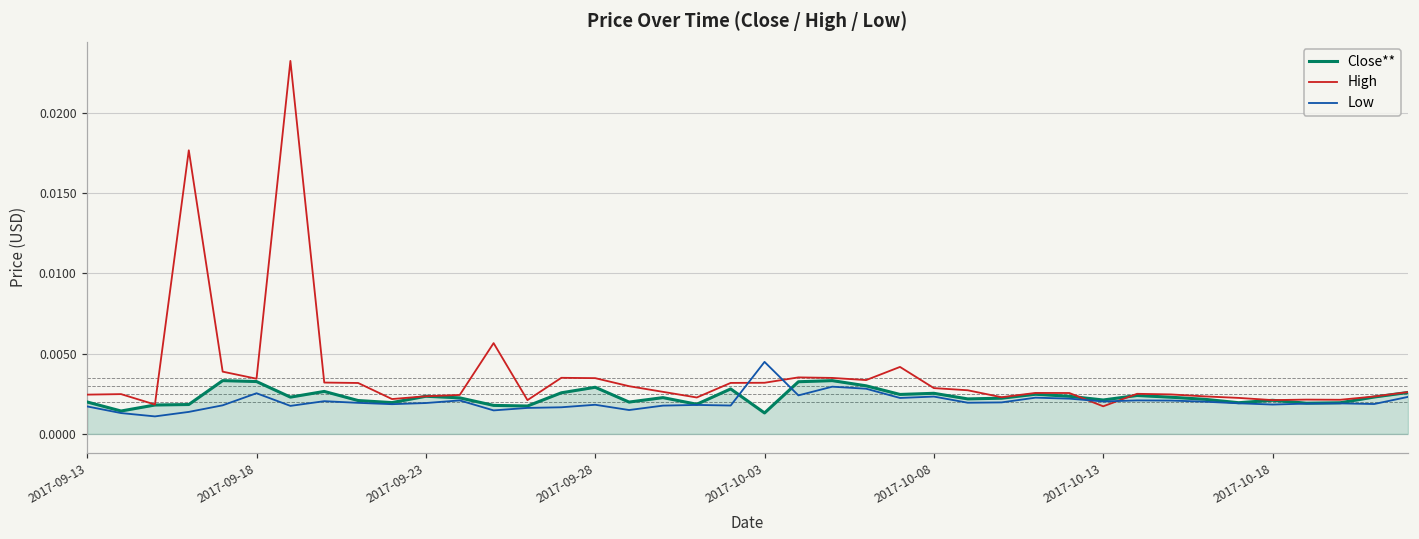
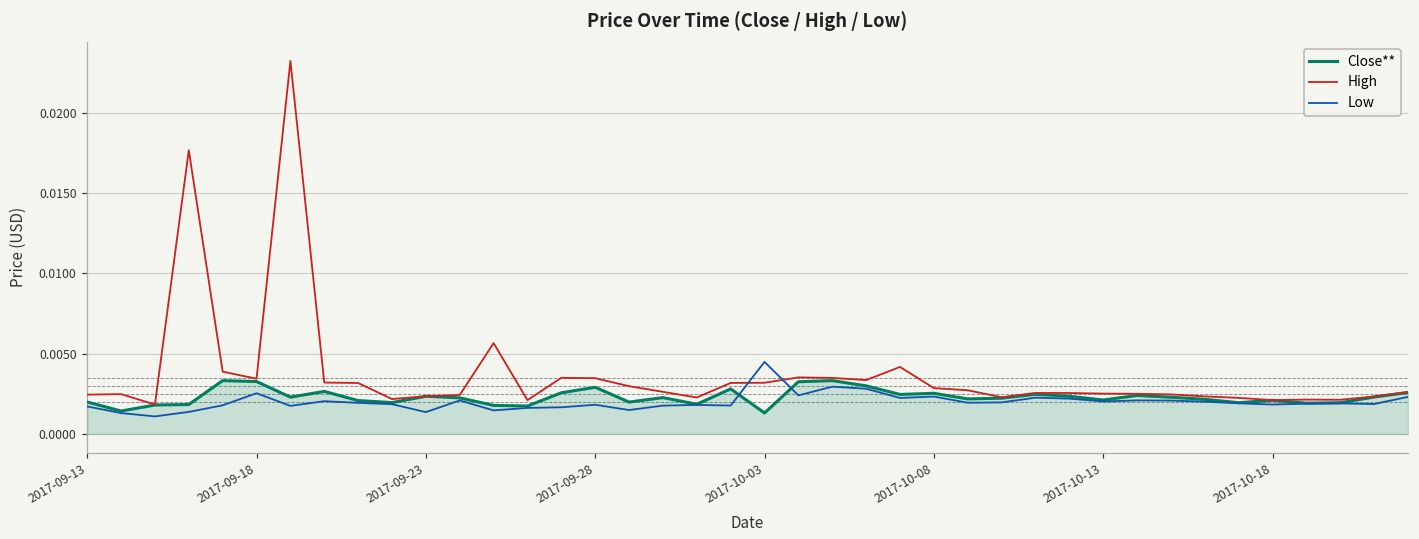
Low, 2017-09-23: 0.0019 -> 0.0014
High, 2017-10-13: 0.0017 -> 0.0025
